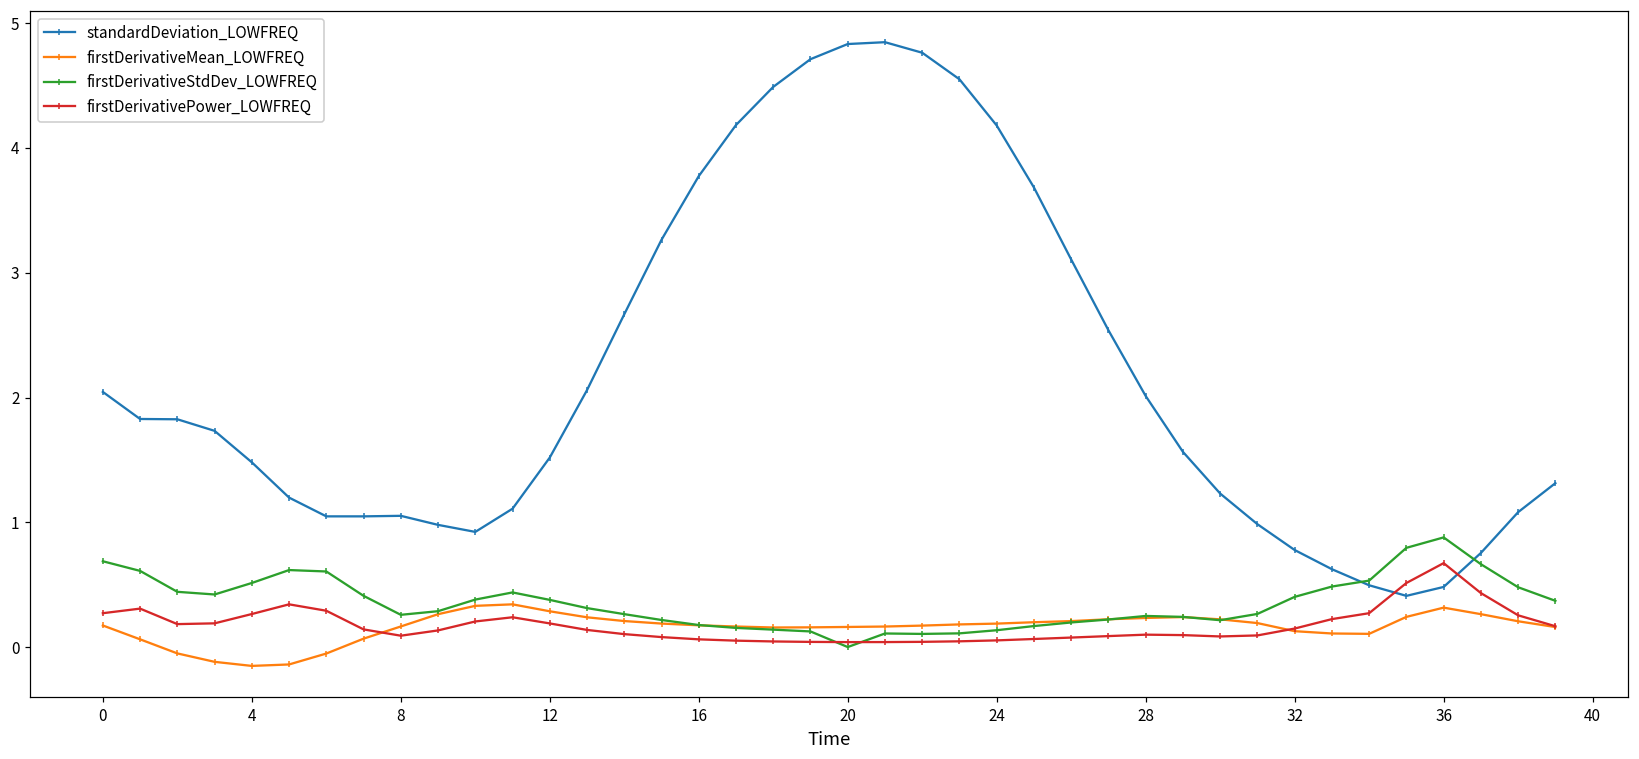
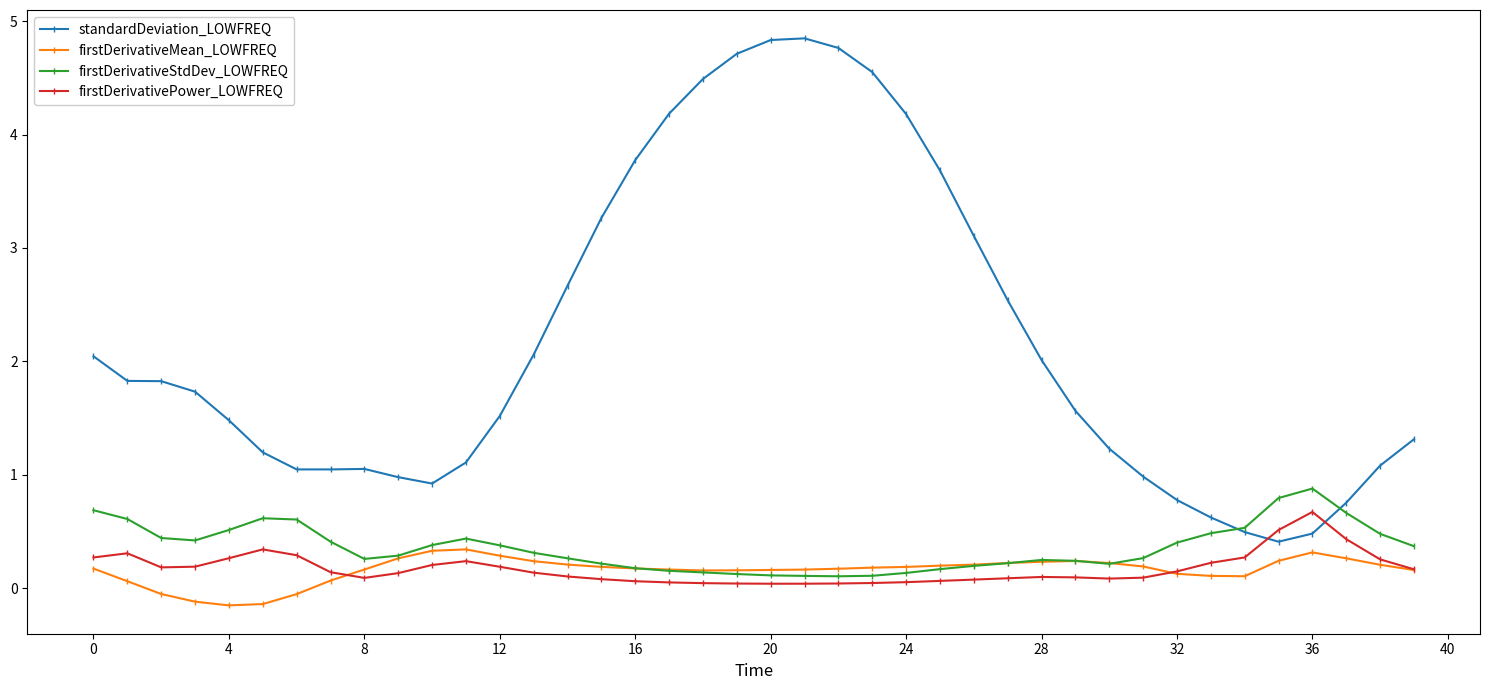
firstDerivativeStdDev_LOWFREQ, 20: 0.00 -> 0.11
